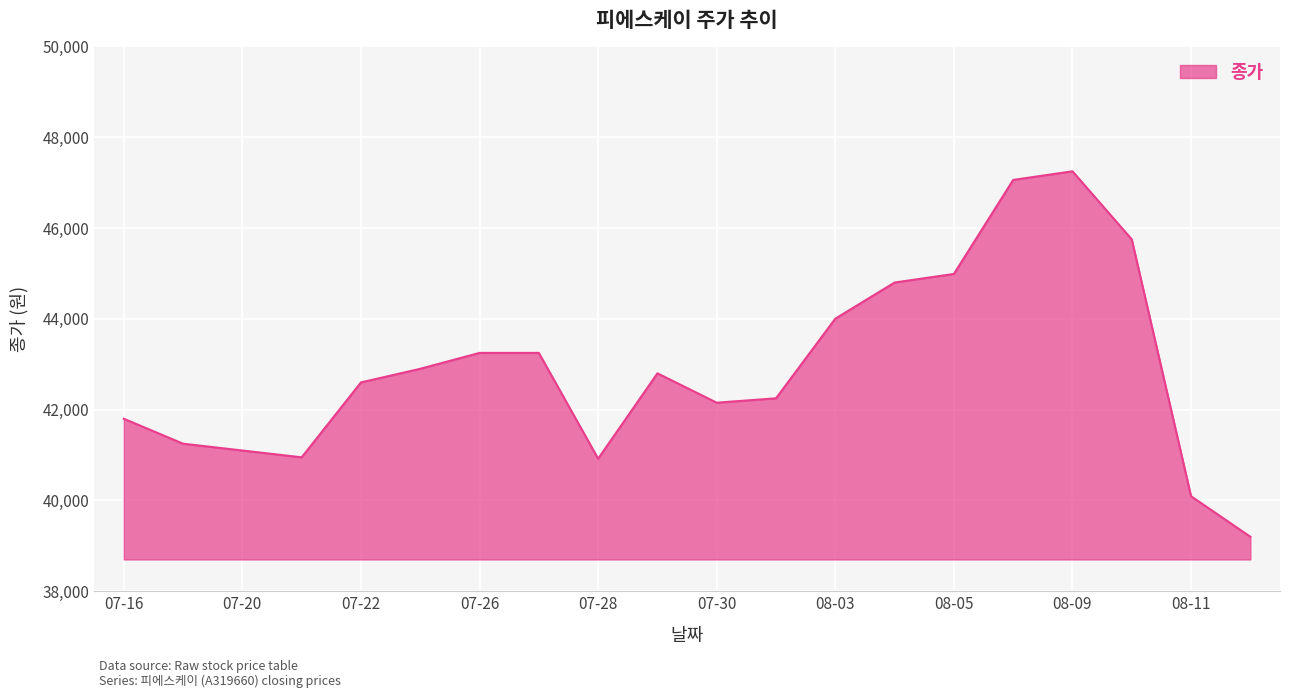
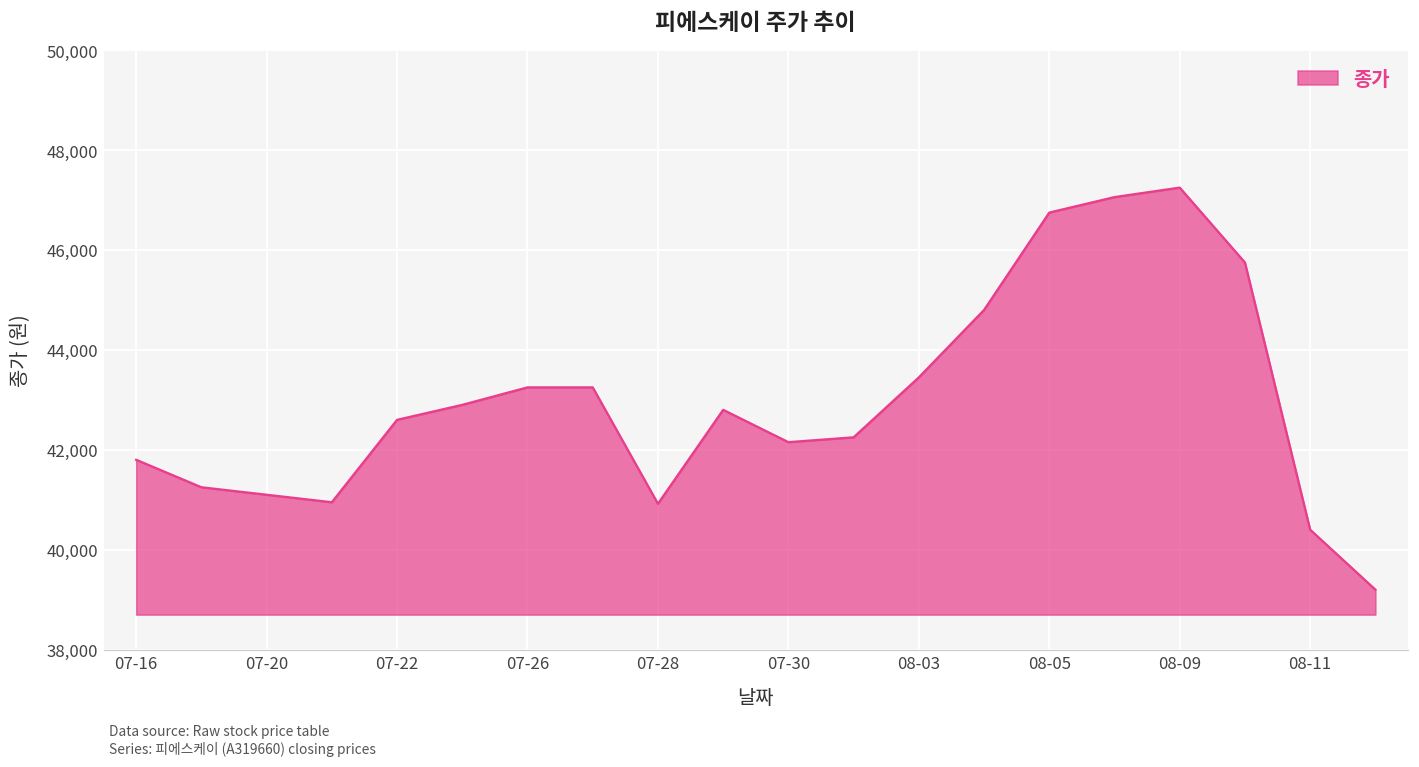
08-03: 44,000 -> 43,500
08-05: 45,000 -> 46,800
08-11: 40,100 -> 40,400
